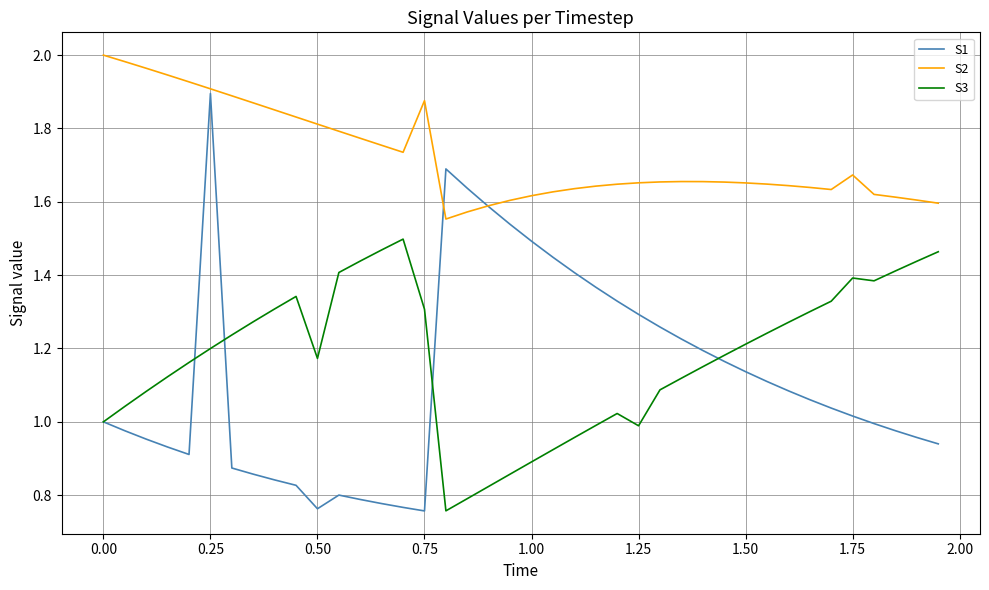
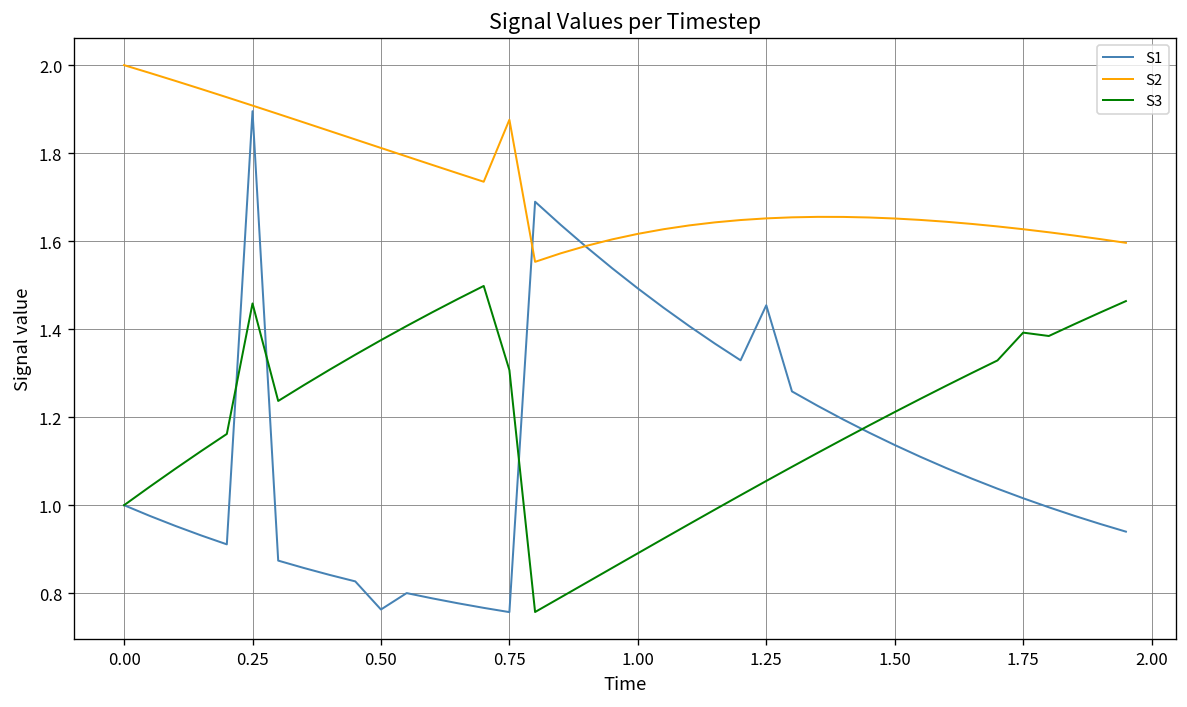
S3, 0.25: 1.20 -> 1.46
S3, 0.50: 1.17 -> 1.38
S1, 1.25: 1.29 -> 1.45
S3, 1.25: 0.99 -> 1.06
S2, 1.75: 1.67 -> 1.63
